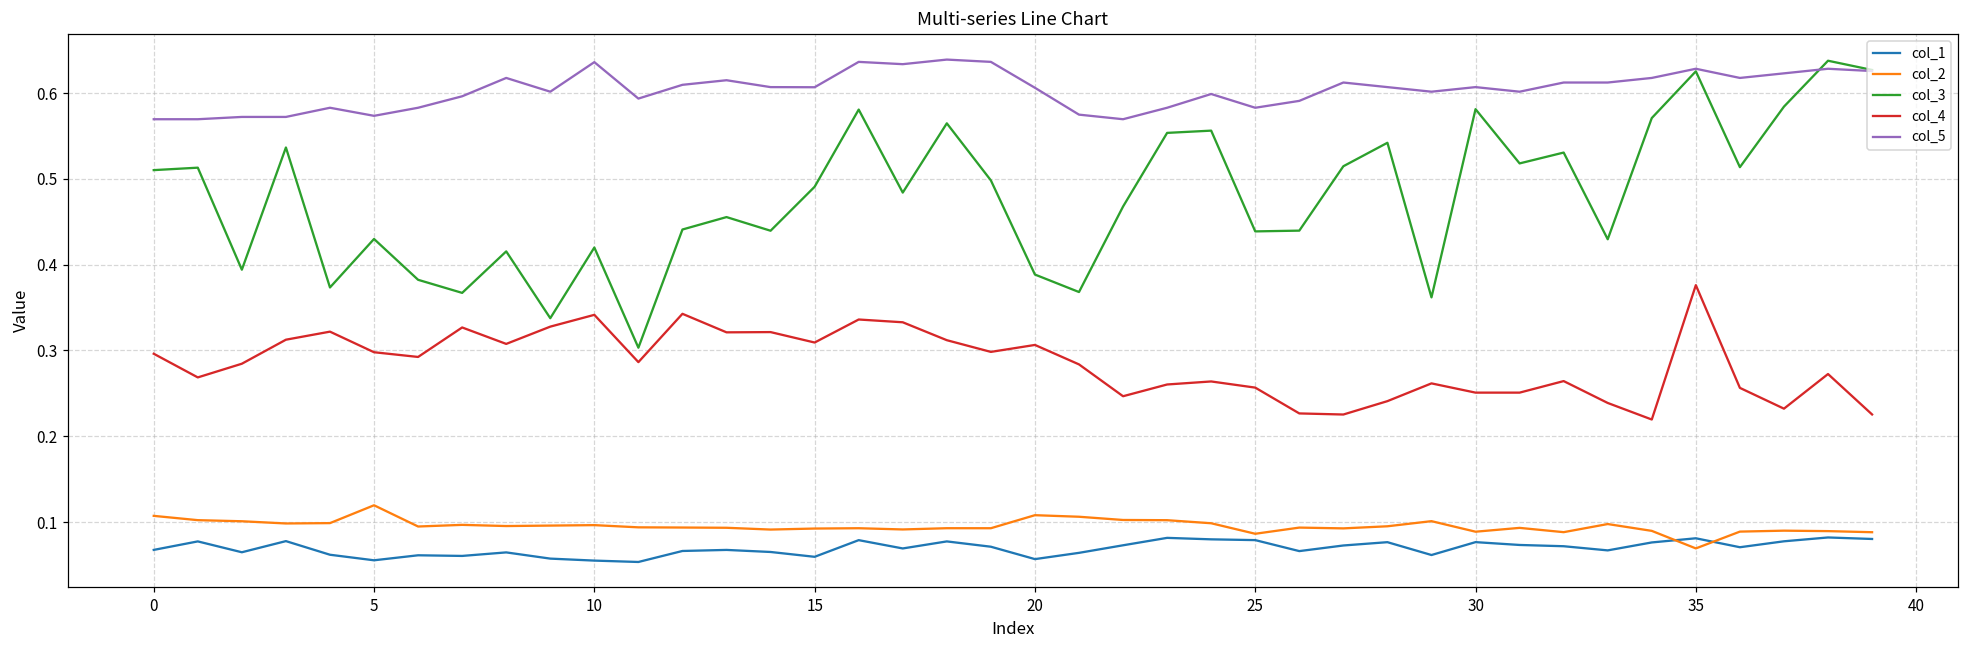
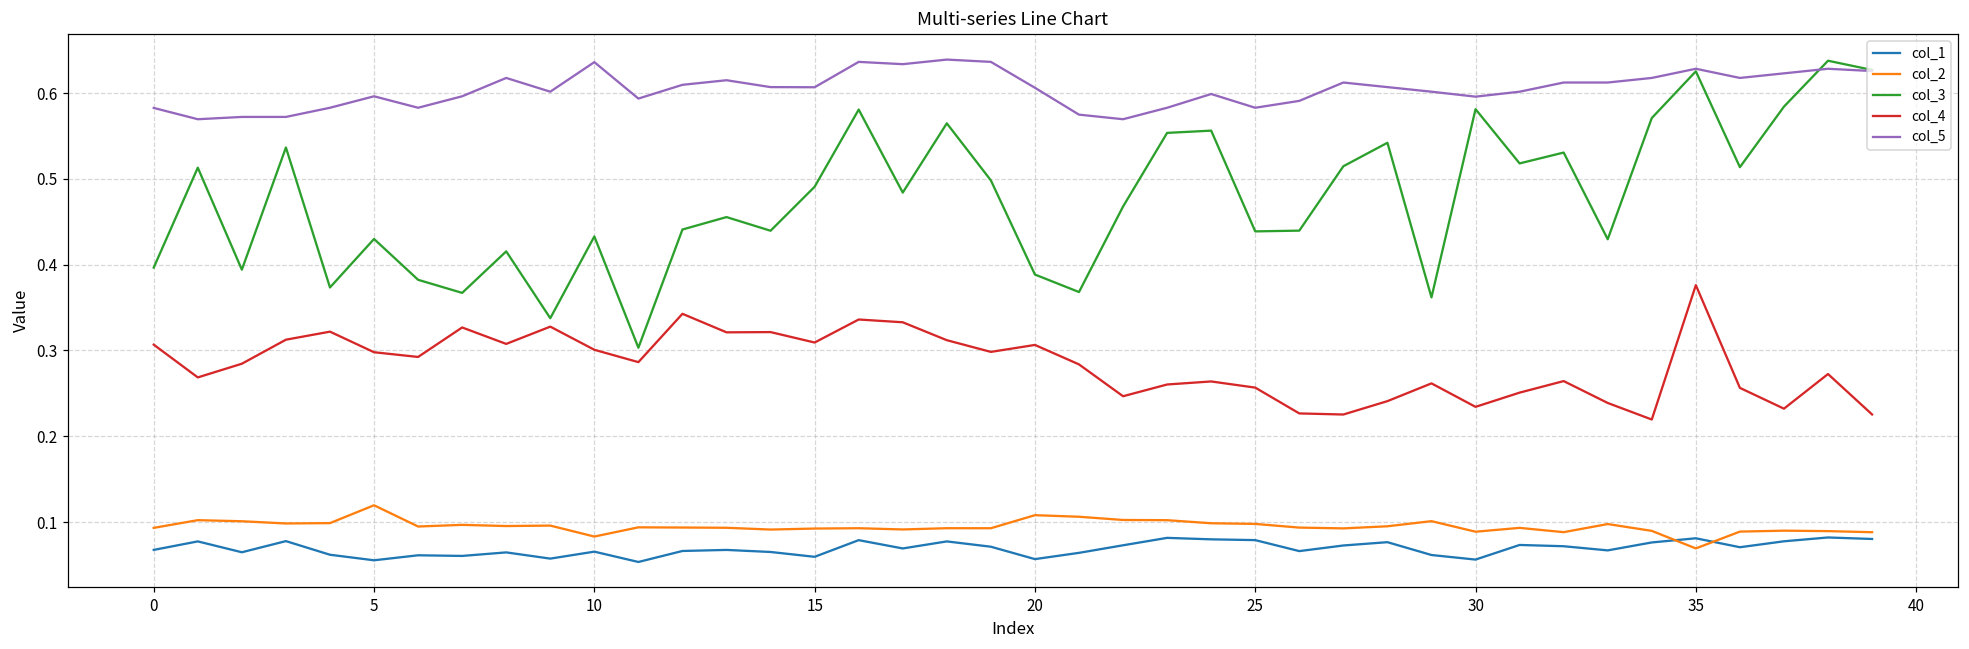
col_2, 0: 0.11 -> 0.09
col_3, 0: 0.51 -> 0.40
col_4, 0: 0.30 -> 0.31
col_5, 0: 0.57 -> 0.58
col_5, 5: 0.57 -> 0.60
col_1, 10: 0.06 -> 0.07
col_2, 10: 0.10 -> 0.08
col_3, 10: 0.42 -> 0.43
col_4, 10: 0.34 -> 0.30
col_2, 25: 0.09 -> 0.10
col_1, 30: 0.08 -> 0.06
col_4, 30: 0.25 -> 0.23
col_5, 30: 0.61 -> 0.60
